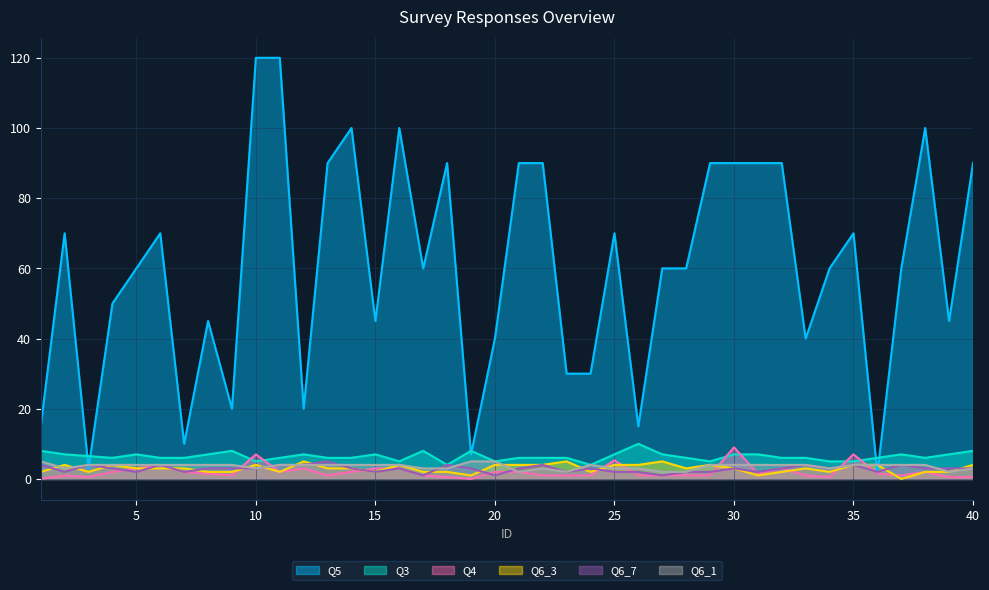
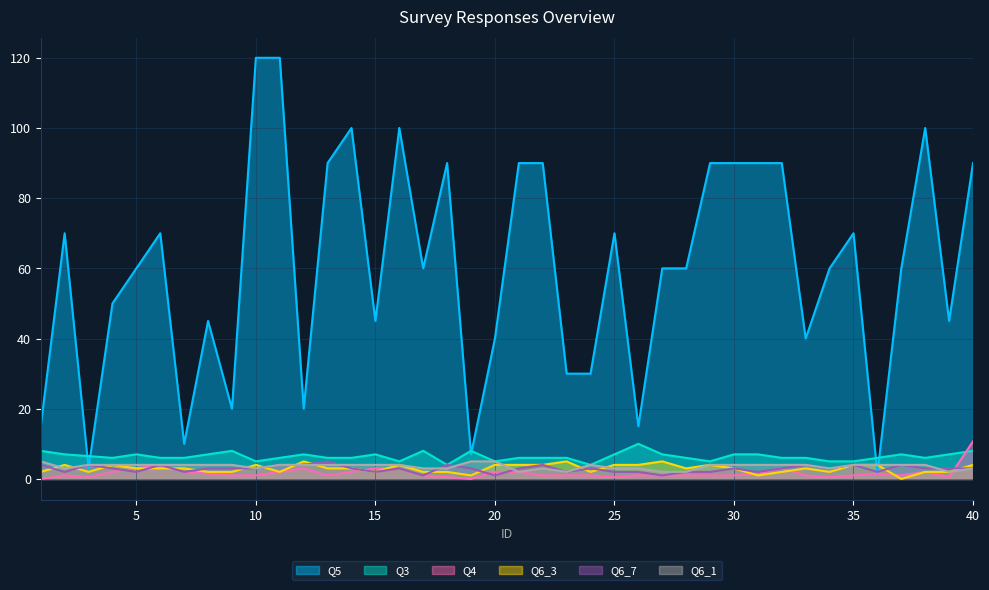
Q4, 10: 7 -> 1
Q4, 25: 5 -> 1
Q4, 30: 9 -> 1
Q4, 35: 7 -> 1
Q4, 40: 1 -> 11
